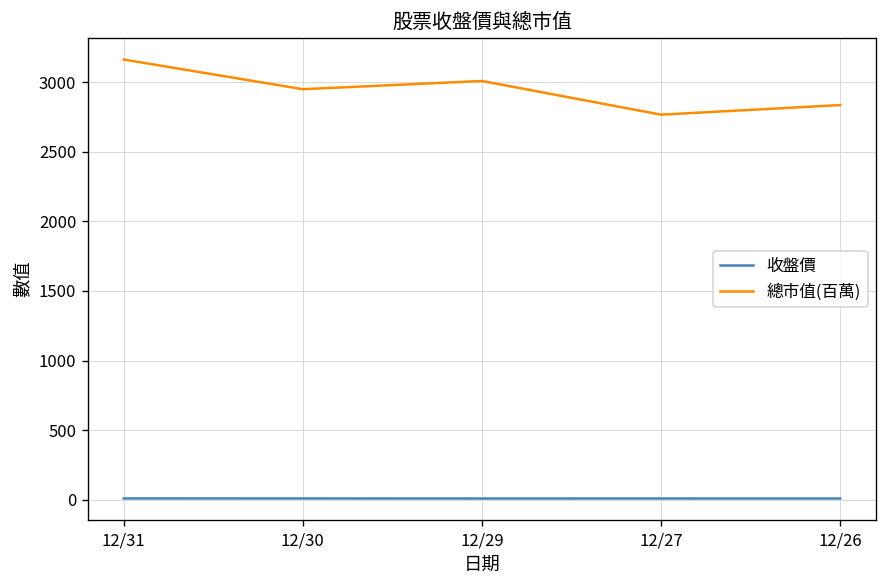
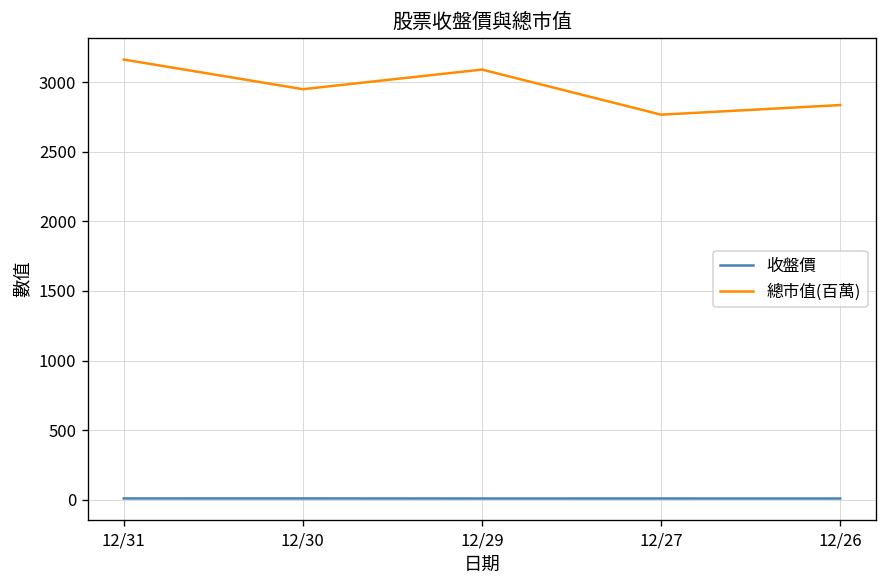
總市值(百萬), 12/29: 3010 -> 3090
